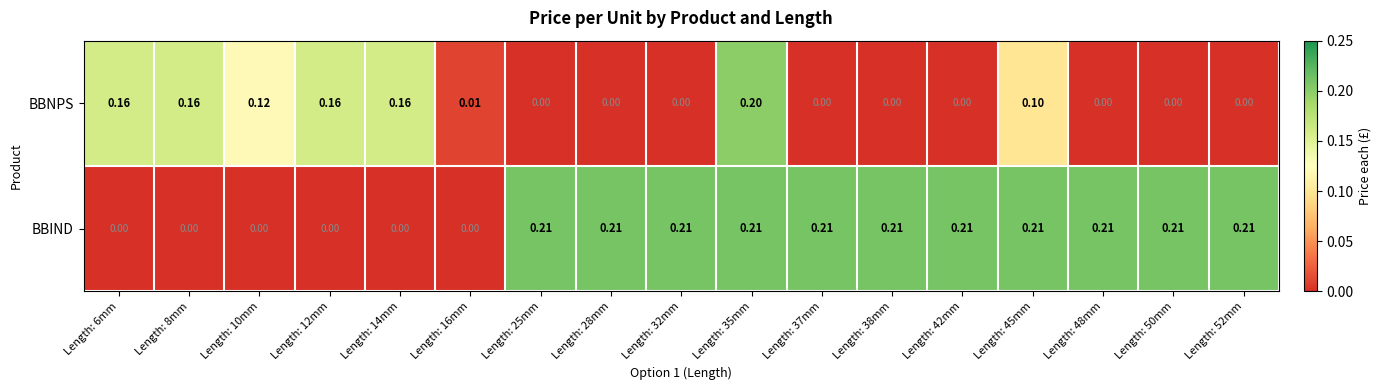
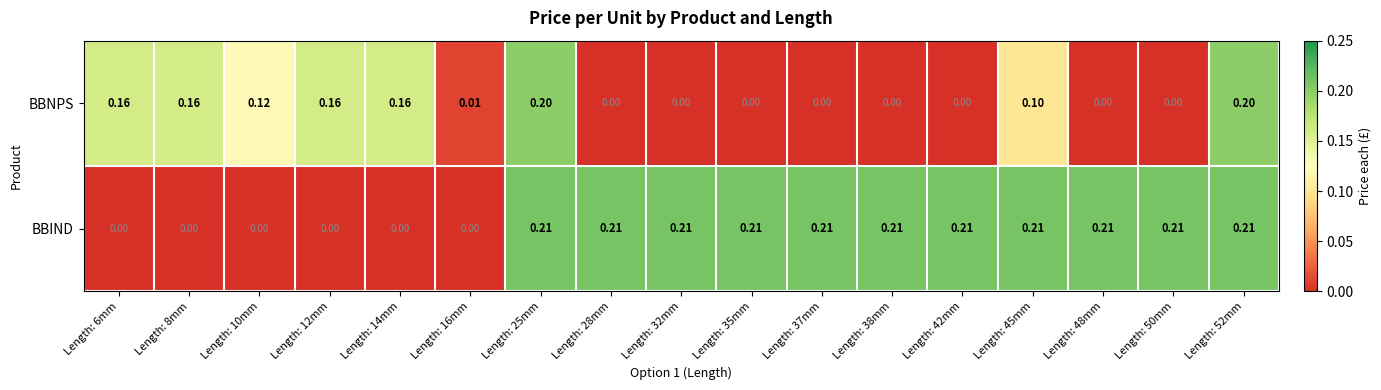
BBNPS, Length: 25mm: 0.00 -> 0.20
BBNPS, Length: 35mm: 0.20 -> 0.00
BBNPS, Length: 52mm: 0.00 -> 0.20
